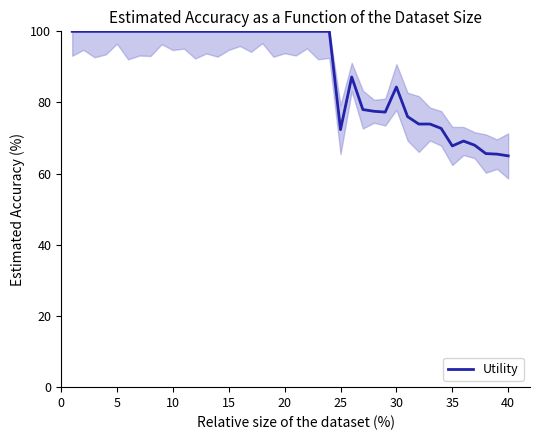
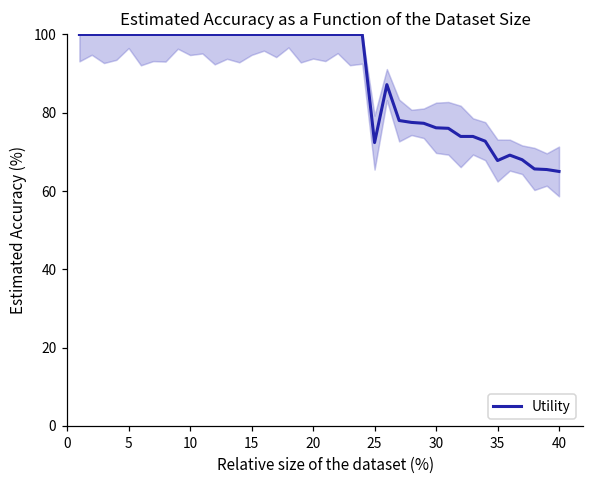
Utility, 30: 84 -> 76
